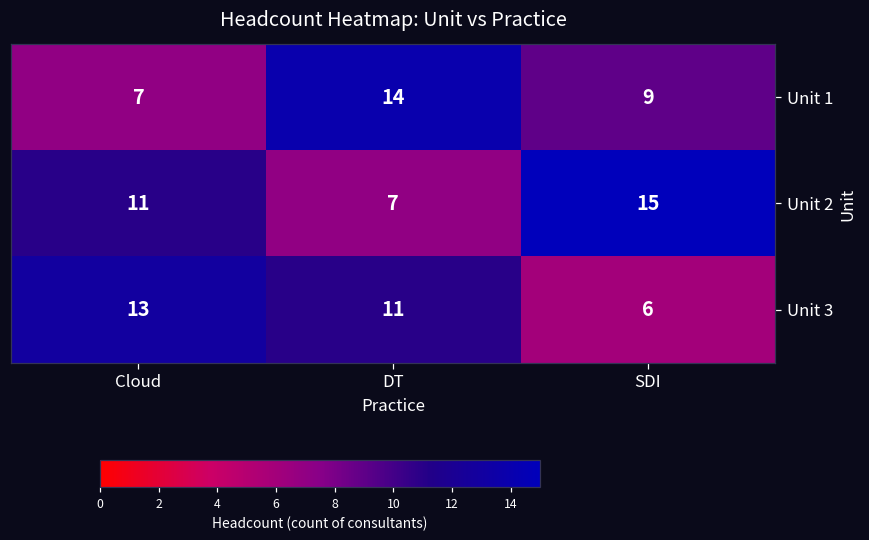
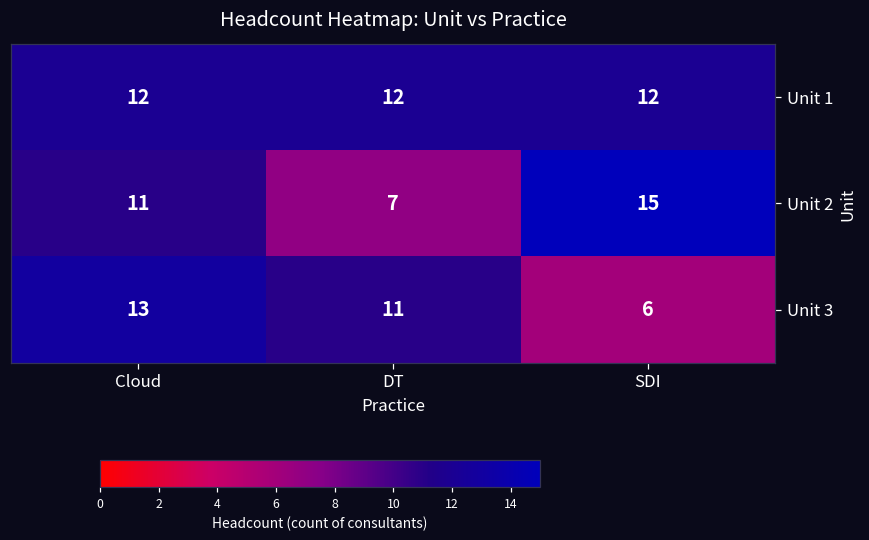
Unit 1, Cloud: 7 -> 12
Unit 1, DT: 14 -> 12
Unit 1, SDI: 9 -> 12
